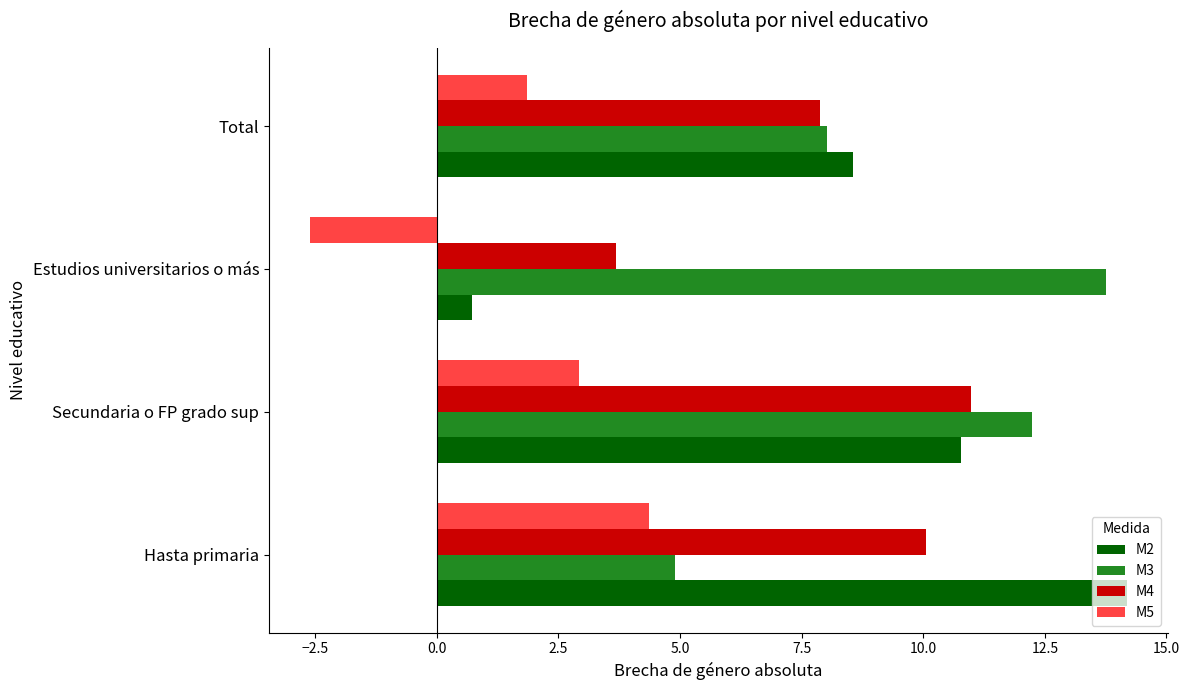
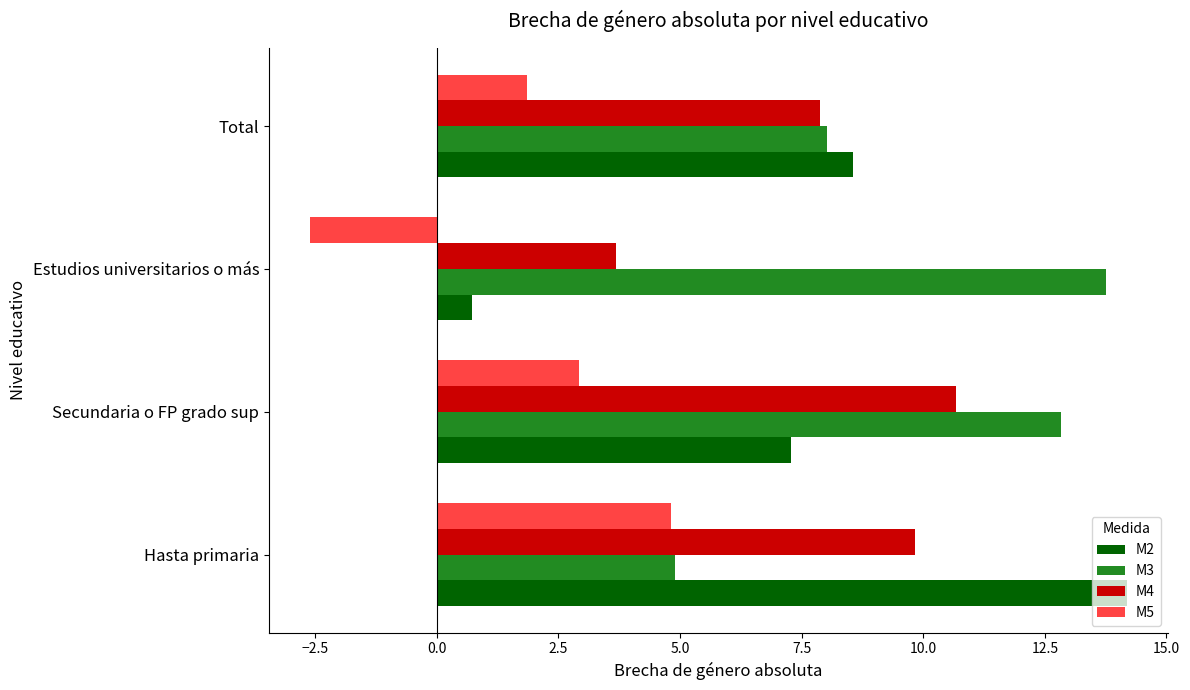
M4, Secundaria o FP grado sup: 11.0 -> 10.7
M3, Secundaria o FP grado sup: 12.2 -> 12.8
M2, Secundaria o FP grado sup: 10.8 -> 7.3
M5, Hasta primaria: 4.4 -> 4.8
M4, Hasta primaria: 10.1 -> 9.8
